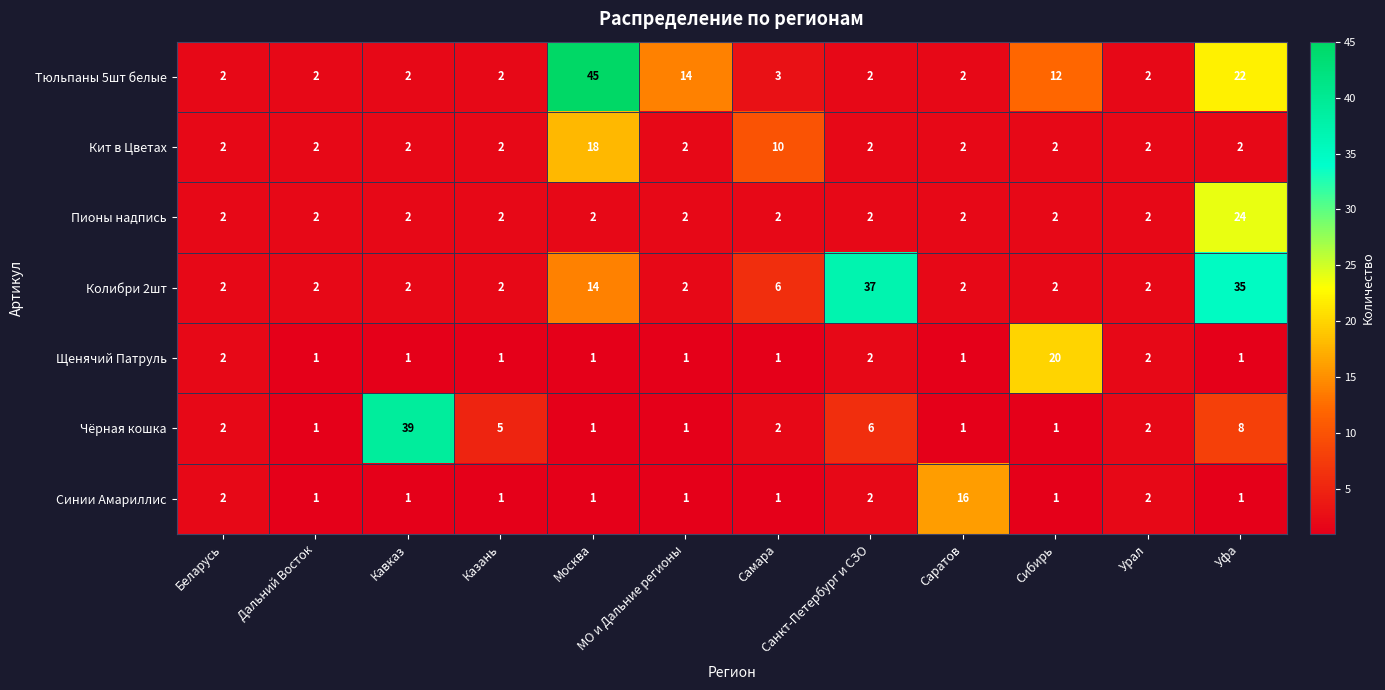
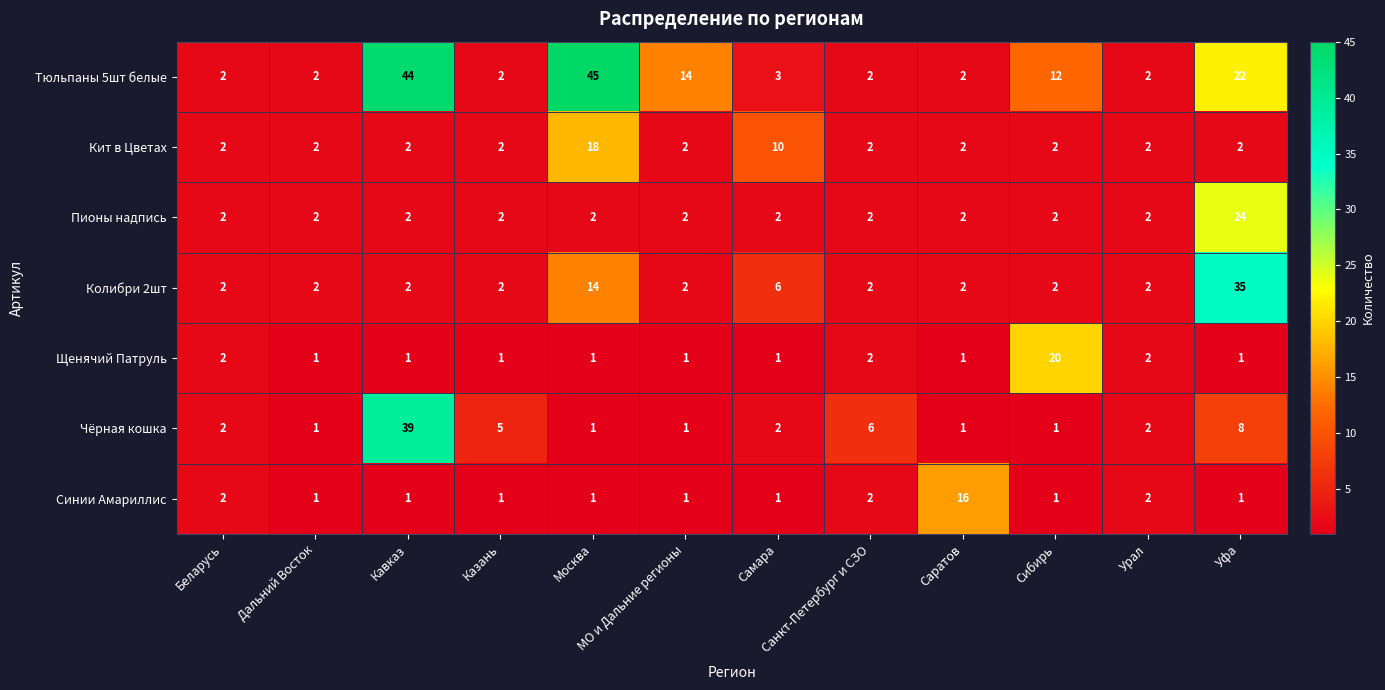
Тюльпаны 5шт белые, Кавказ: 2 -> 44
Колибри 2шт, Санкт-Петербург и СЗО: 37 -> 2
